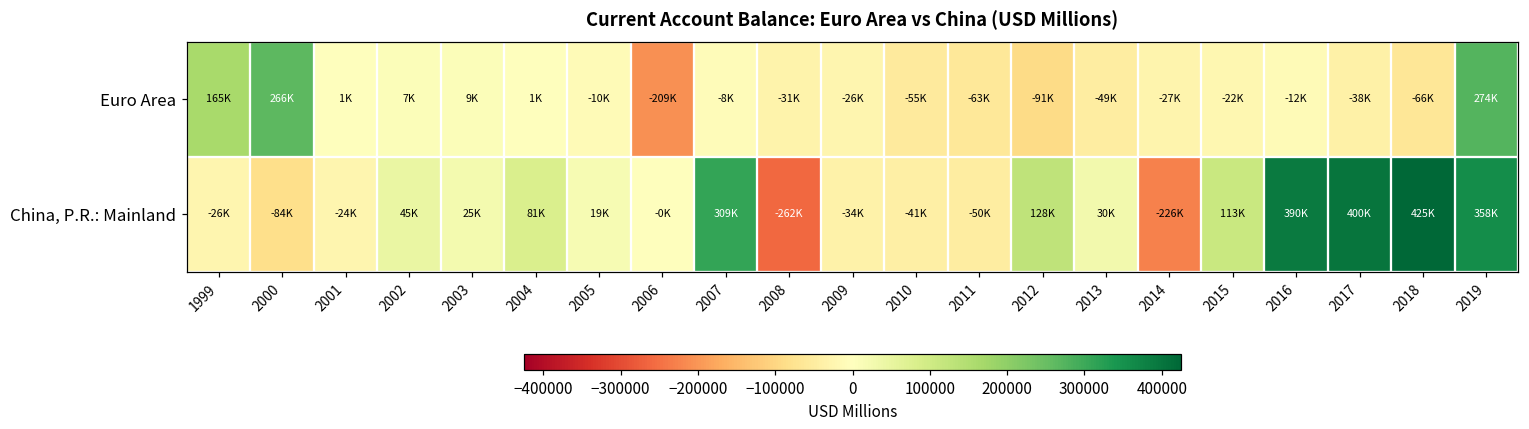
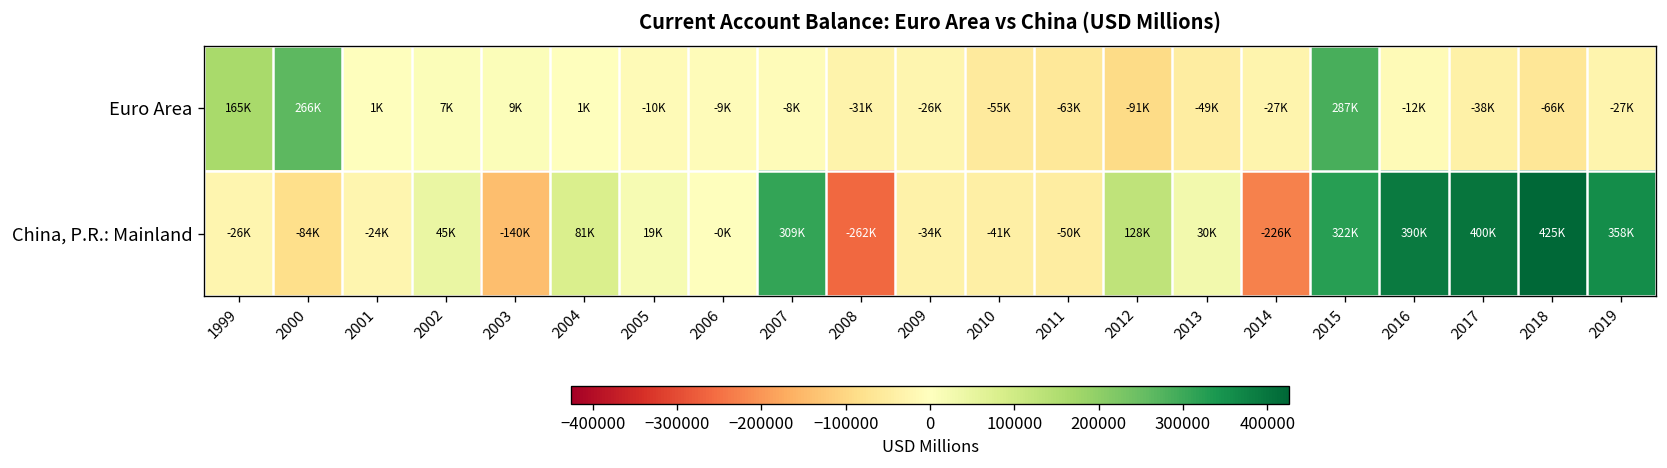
Euro Area, 2006: -209K -> -9K
Euro Area, 2015: -22K -> 287K
Euro Area, 2019: 274K -> -27K
China, P.R.: Mainland, 2003: 25K -> -140K
China, P.R.: Mainland, 2015: 113K -> 322K
